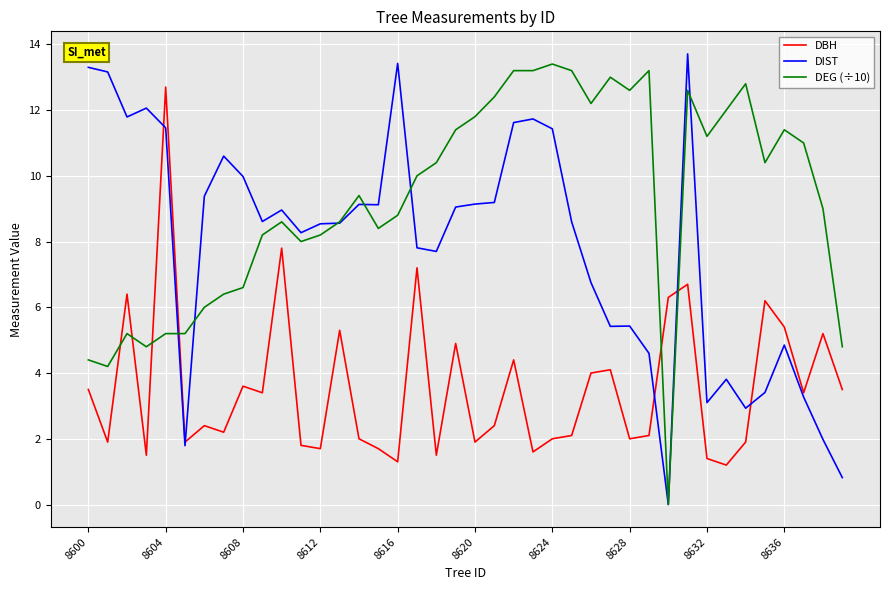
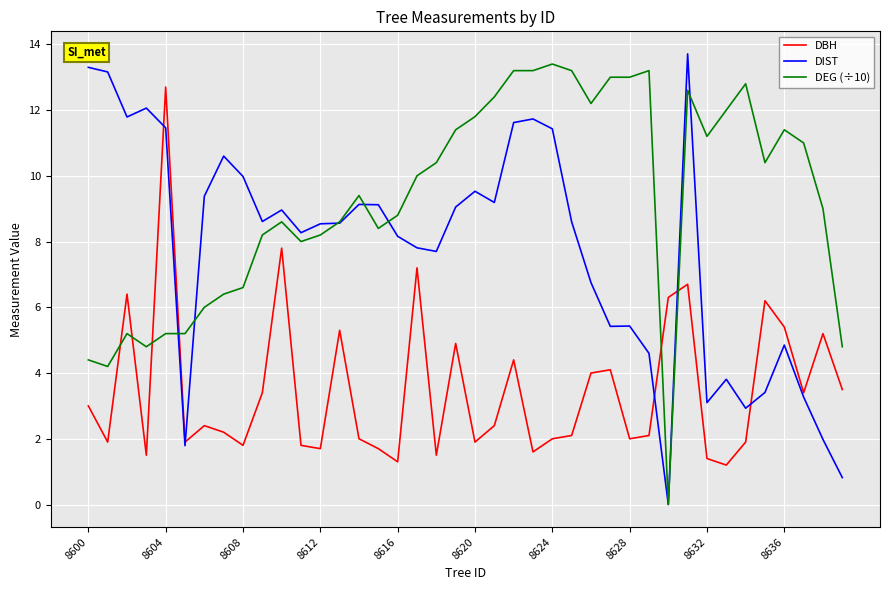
DBH, 8600: 3.5 -> 3.0
DBH, 8608: 3.6 -> 1.8
DIST, 8616: 13.4 -> 8.2
DIST, 8620: 9.1 -> 9.5
DEG (÷10), 8628: 12.6 -> 13.0
